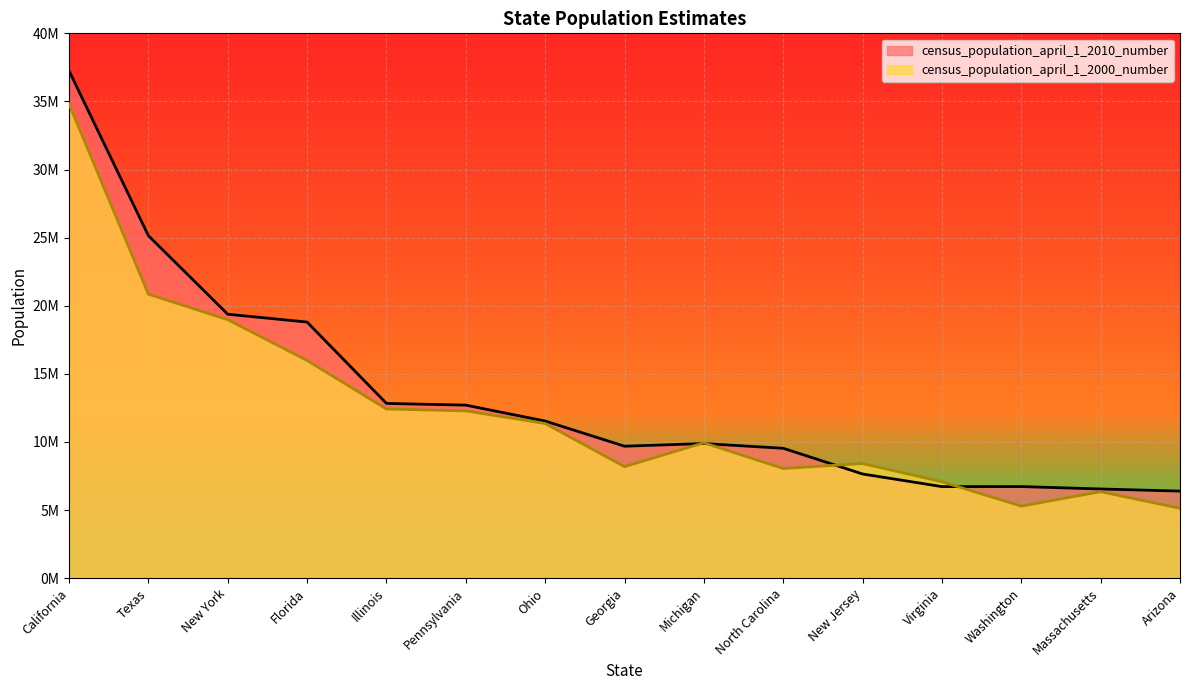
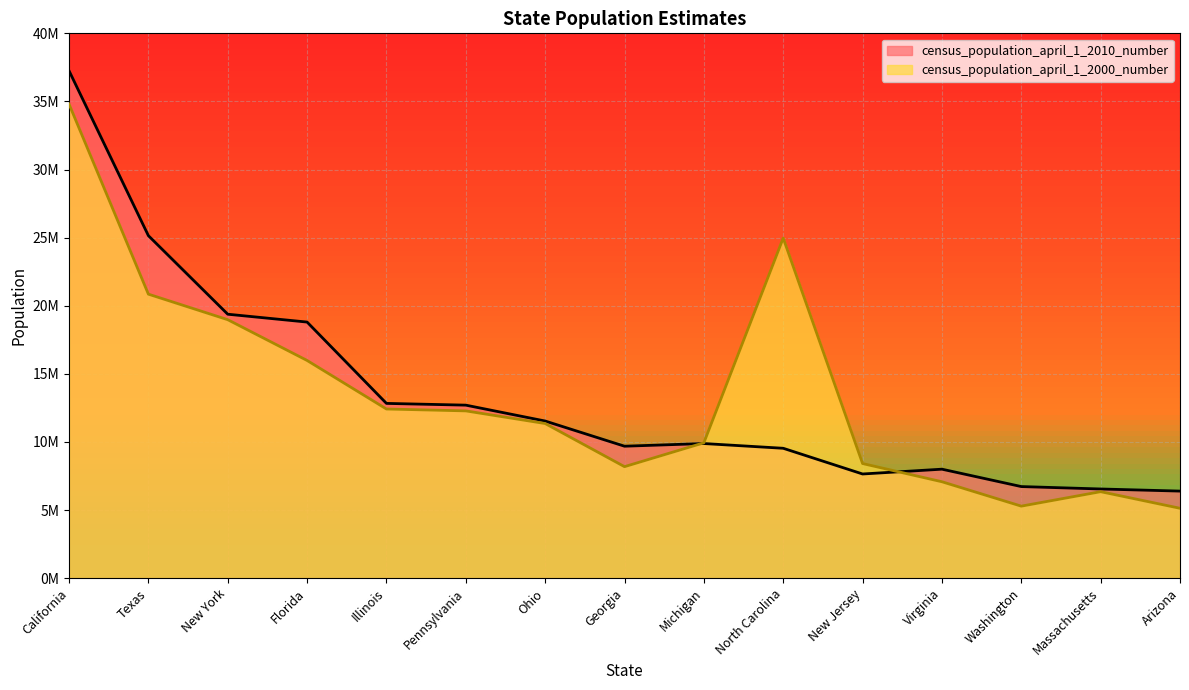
census_population_april_1_2000_number, North Carolina: 8000000 -> 25000000
census_population_april_1_2010_number, Virginia: 6700000 -> 8000000
